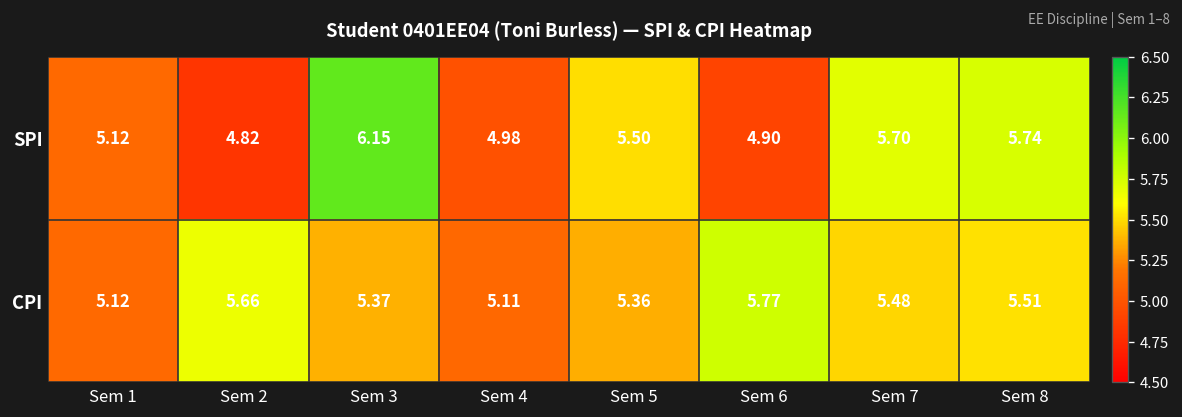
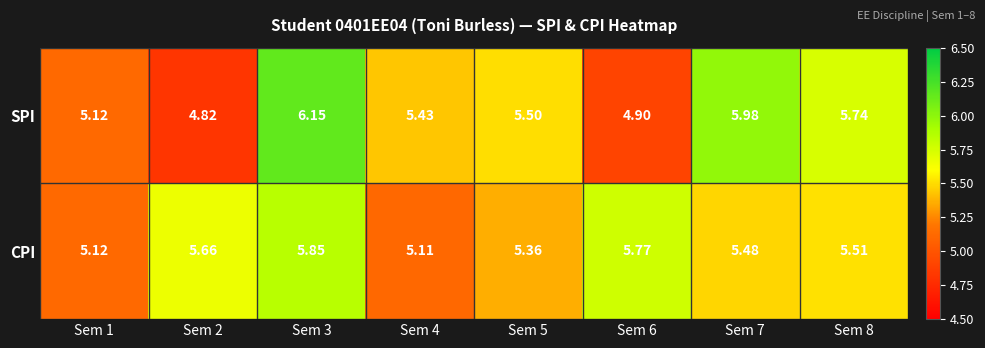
SPI, Sem 4: 4.98 -> 5.43
SPI, Sem 7: 5.70 -> 5.98
CPI, Sem 3: 5.37 -> 5.85
